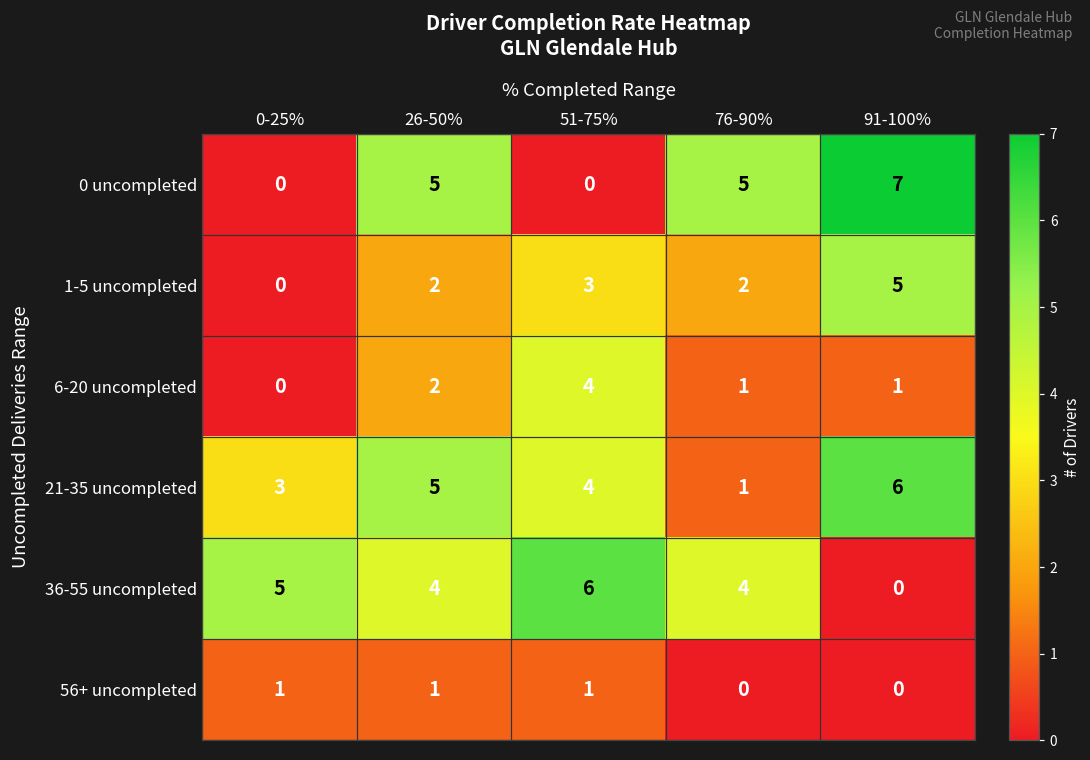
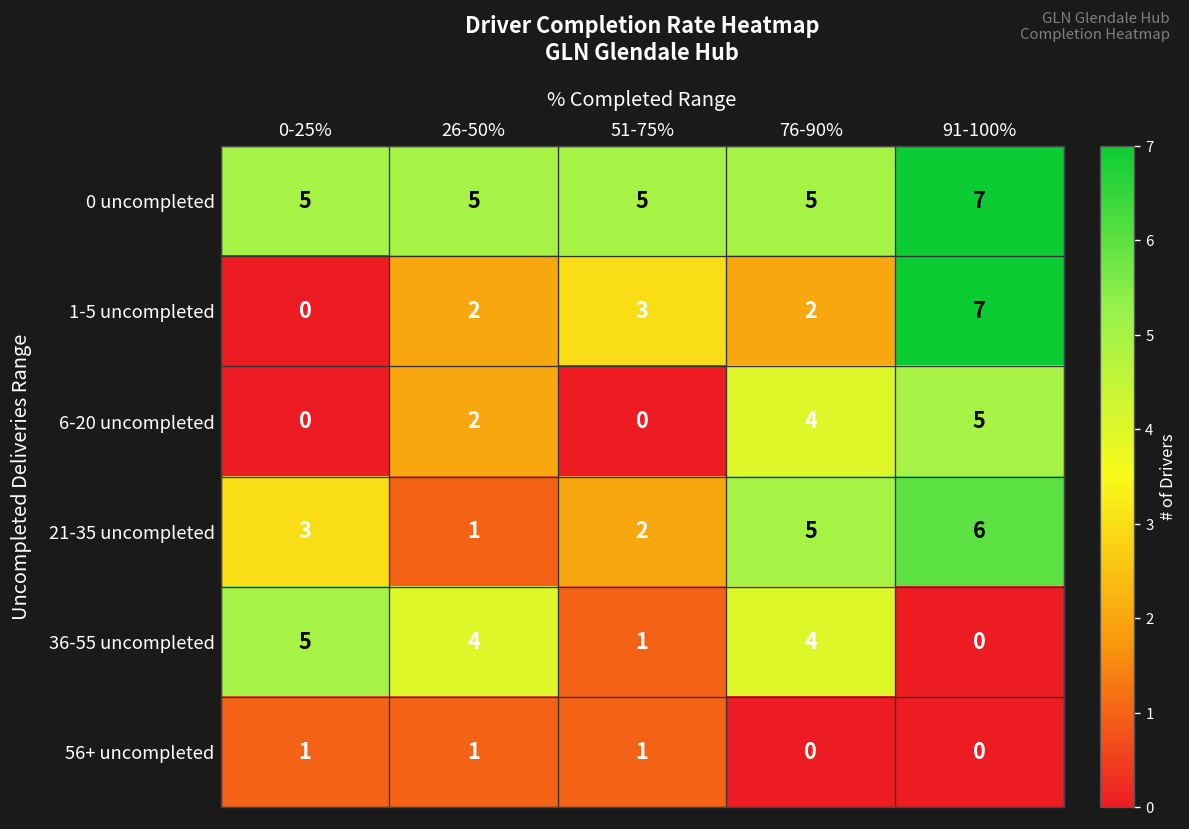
0 uncompleted, 0-25%: 0 -> 5
0 uncompleted, 51-75%: 0 -> 5
1-5 uncompleted, 91-100%: 5 -> 7
6-20 uncompleted, 51-75%: 4 -> 0
6-20 uncompleted, 76-90%: 1 -> 4
6-20 uncompleted, 91-100%: 1 -> 5
21-35 uncompleted, 26-50%: 5 -> 1
21-35 uncompleted, 51-75%: 4 -> 2
21-35 uncompleted, 76-90%: 1 -> 5
36-55 uncompleted, 51-75%: 6 -> 1
